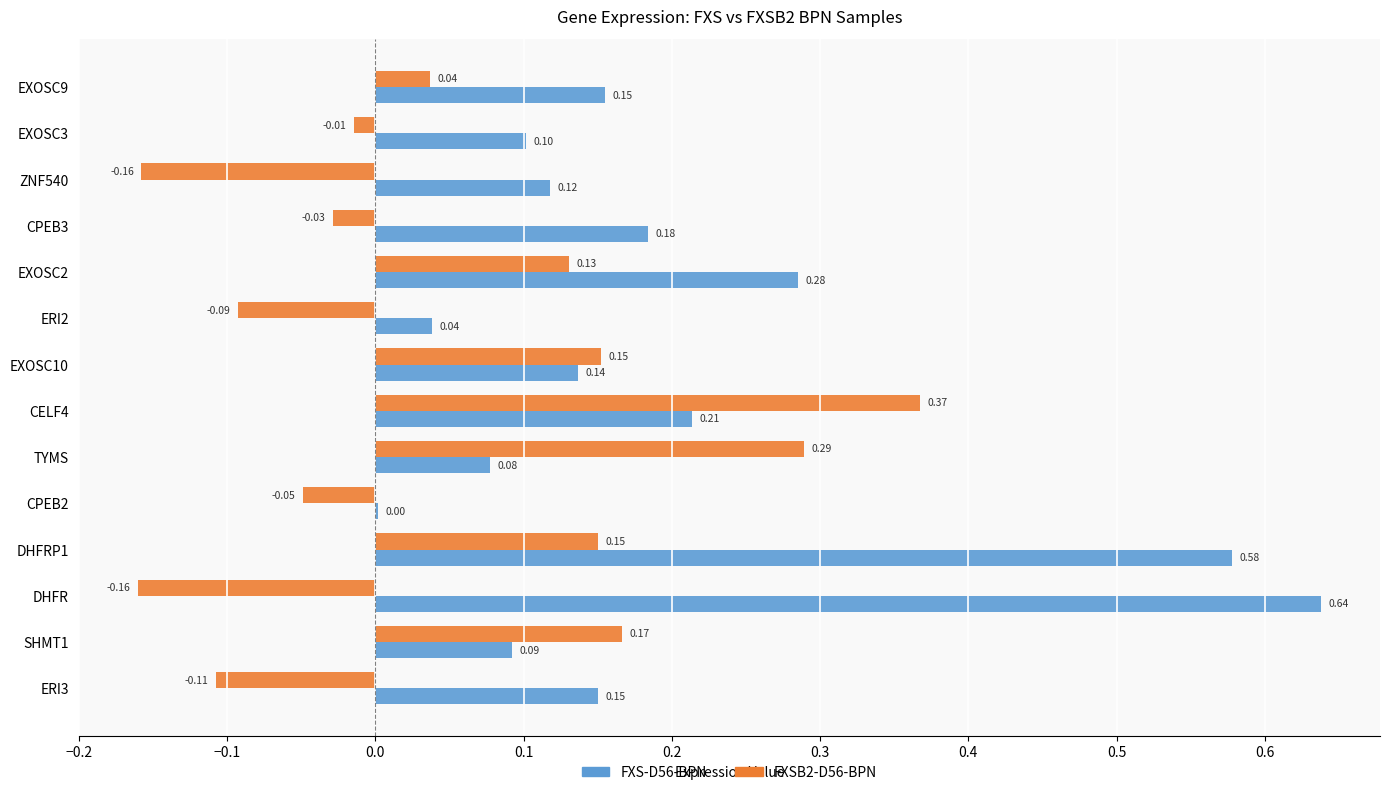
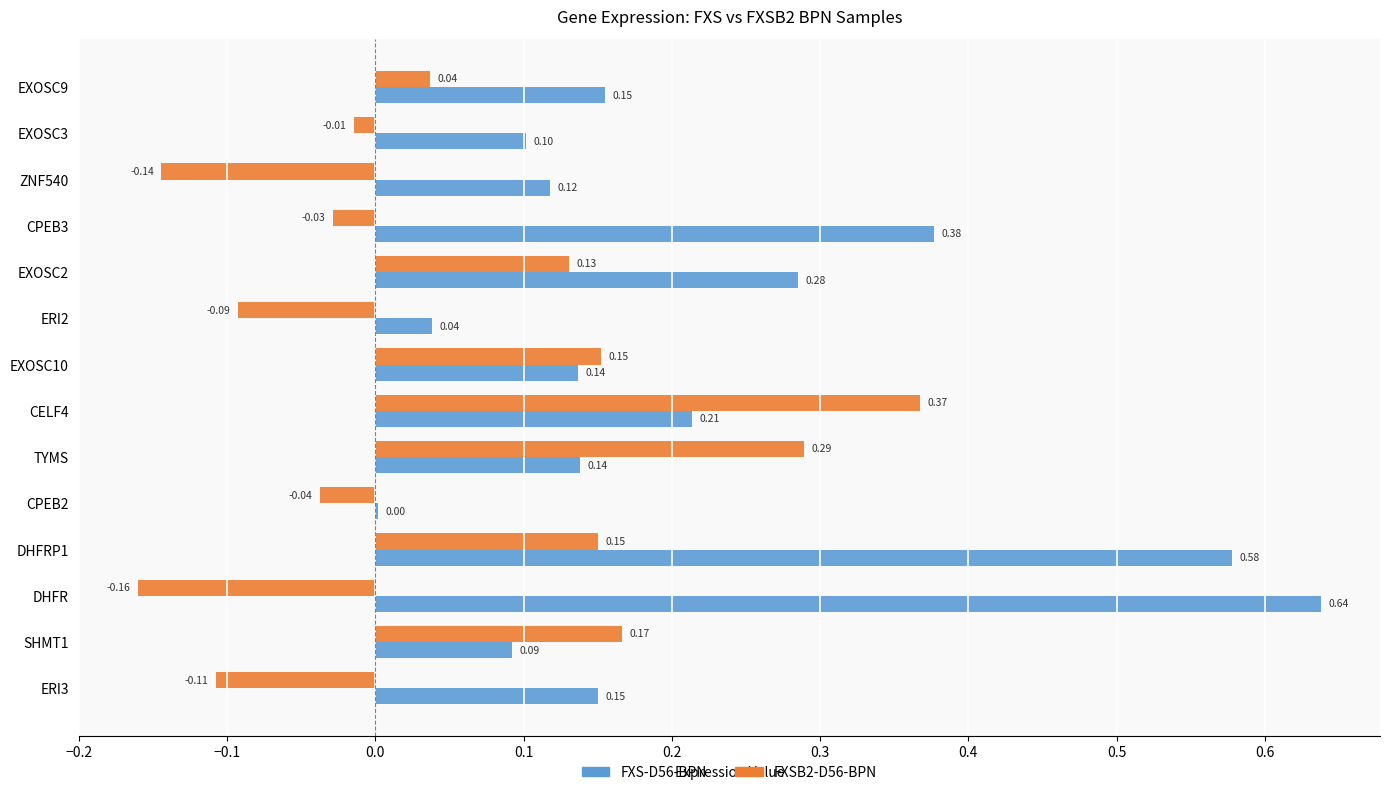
FXSB2-D56-BPN, ZNF540: -0.16 -> -0.14
FXS-D56-BPN, CPEB3: 0.18 -> 0.38
FXS-D56-BPN, TYMS: 0.08 -> 0.14
FXSB2-D56-BPN, CPEB2: -0.05 -> -0.04
